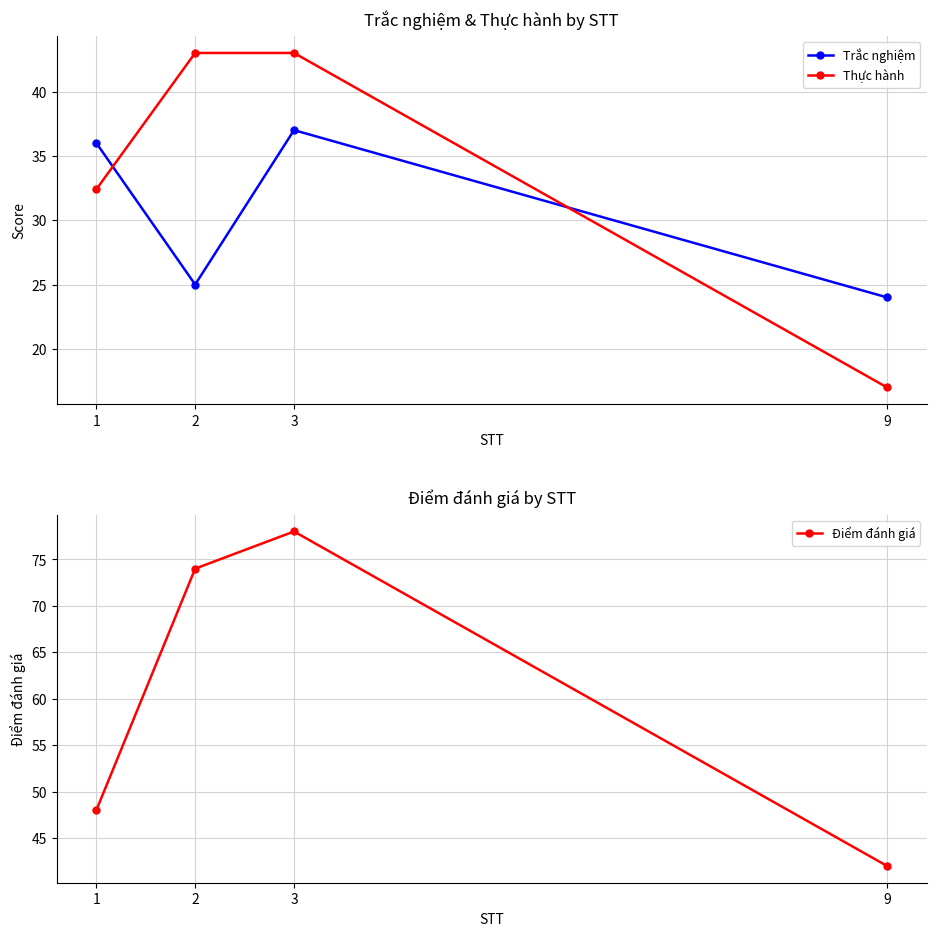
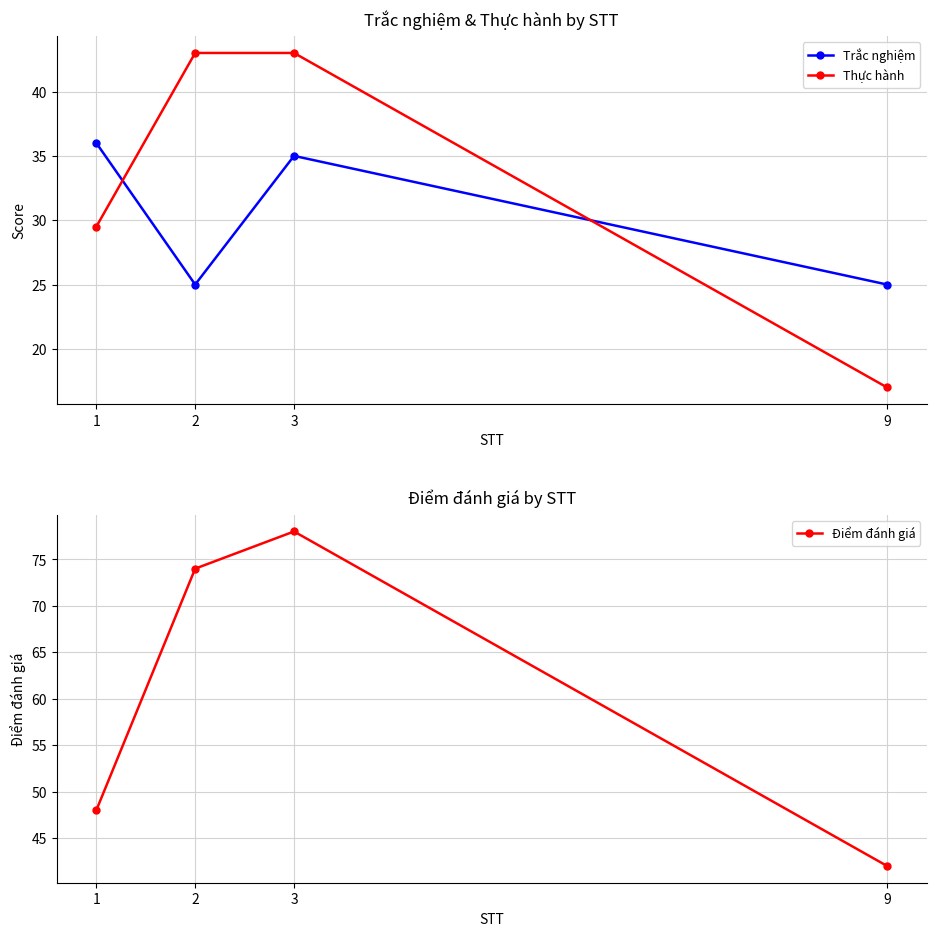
Trắc nghiệm & Thực hành by STT, Thực hành, 1: 32.4 -> 29.5
Trắc nghiệm & Thực hành by STT, Trắc nghiệm, 3: 37 -> 35
Trắc nghiệm & Thực hành by STT, Trắc nghiệm, 9: 24 -> 25
